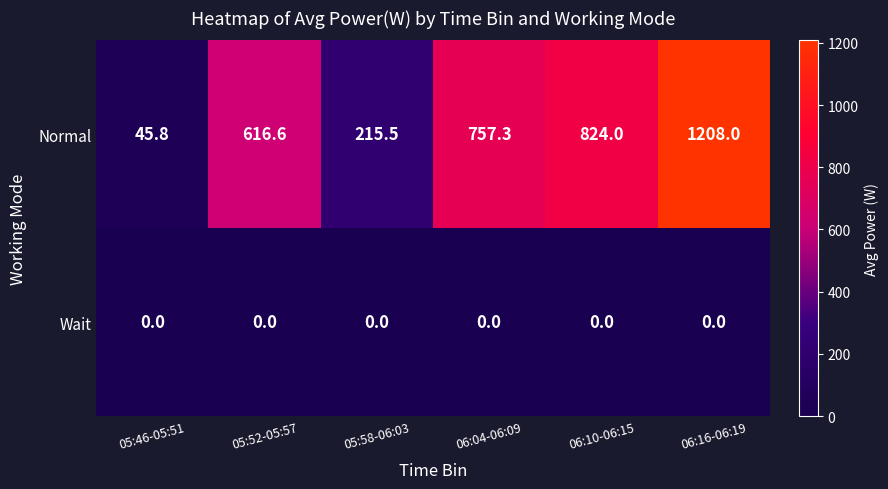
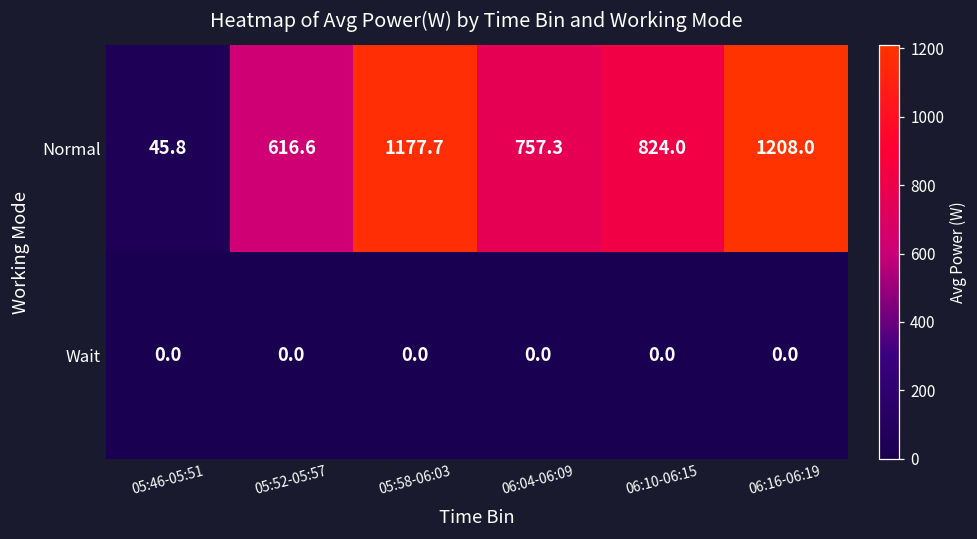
Normal, 05:58-06:03: 215.5 -> 1177.7
